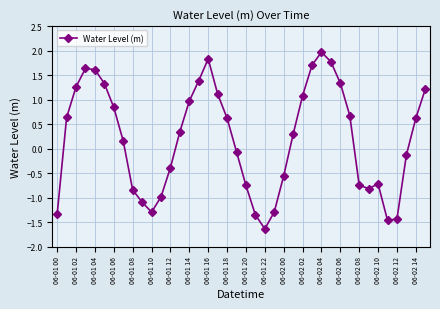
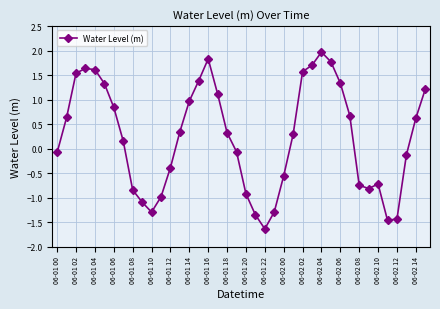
06-01 00: -1.3 -> -0.1
06-01 02: 1.3 -> 1.5
06-01 18: 0.6 -> 0.3
06-01 20: -0.8 -> -0.9
06-02 02: 1.1 -> 1.6
